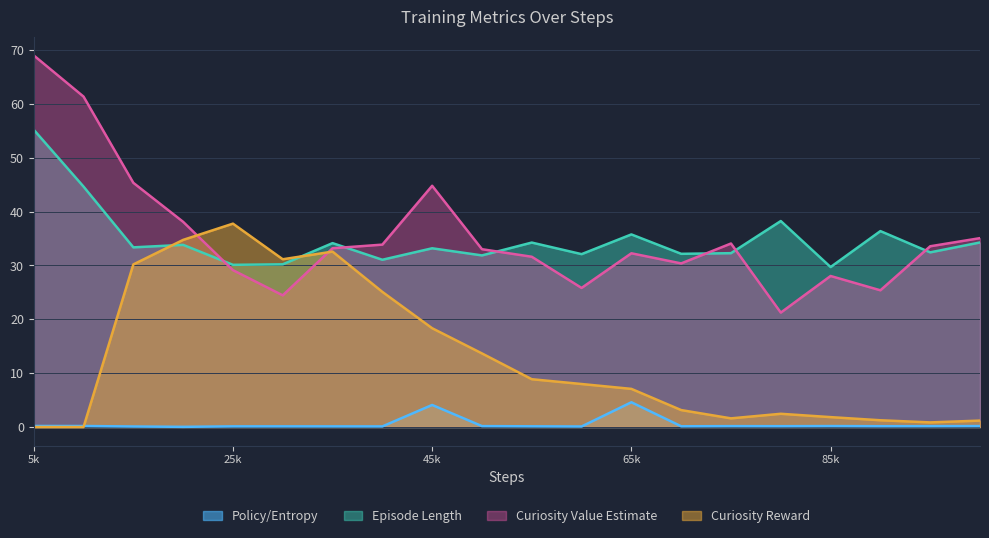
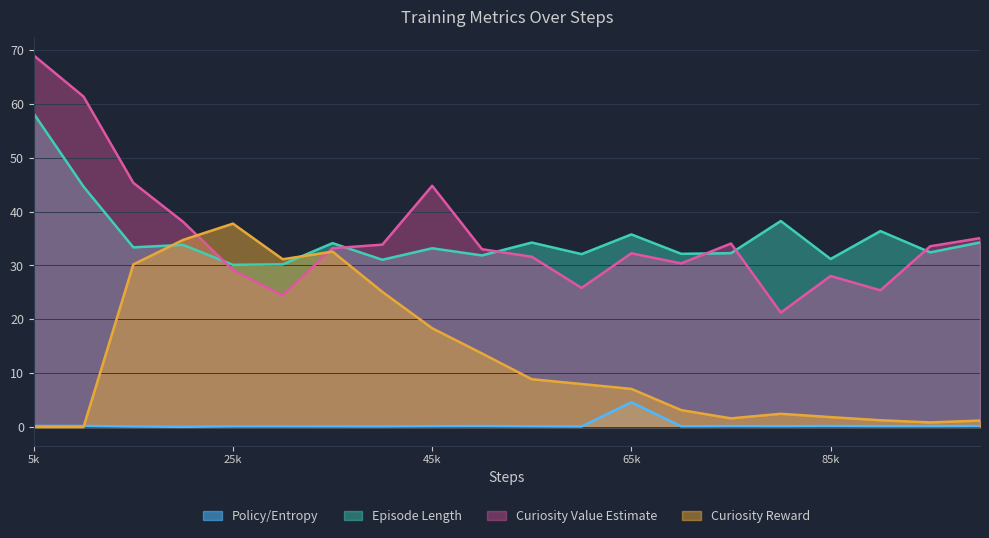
Episode Length, 5k: 55 -> 58
Policy/Entropy, 45k: 4 -> 0
Episode Length, 85k: 30 -> 31
